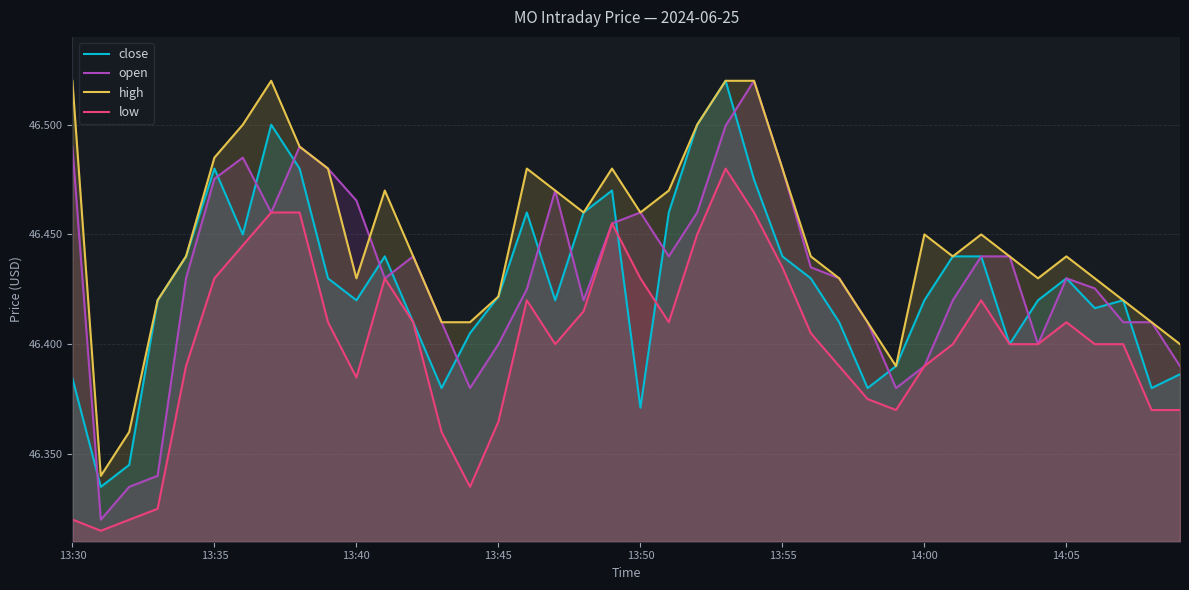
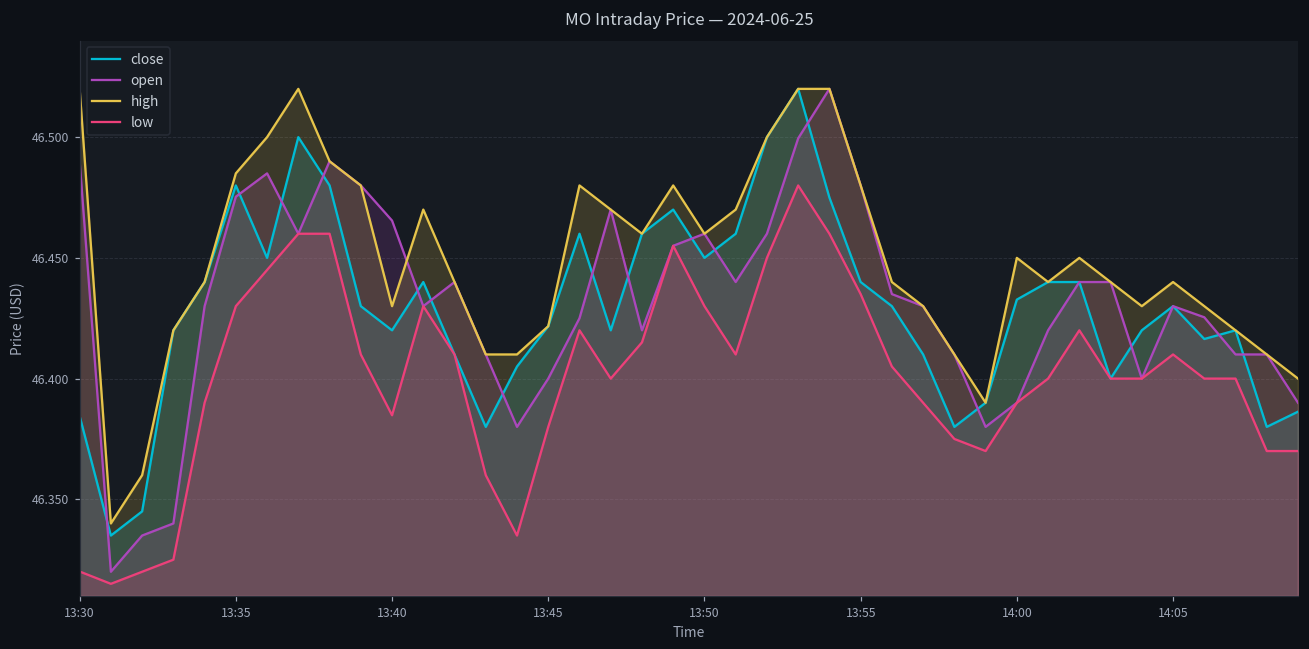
low, 13:45: 46.365 -> 46.380
close, 13:50: 46.371 -> 46.450
close, 14:00: 46.420 -> 46.433
